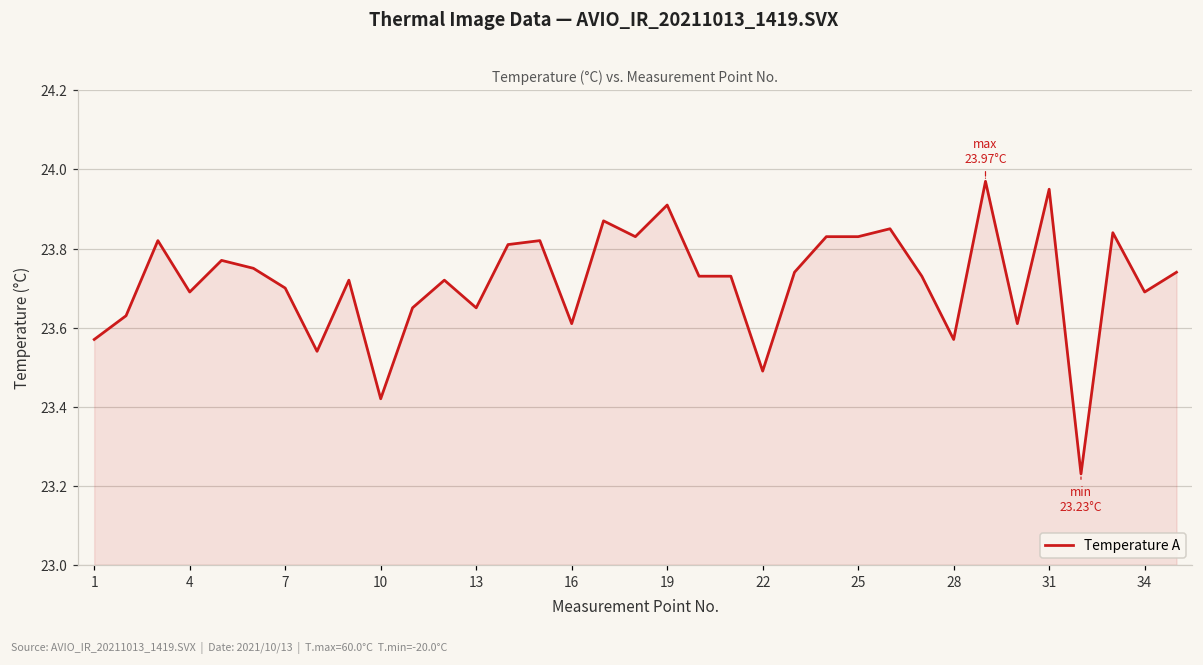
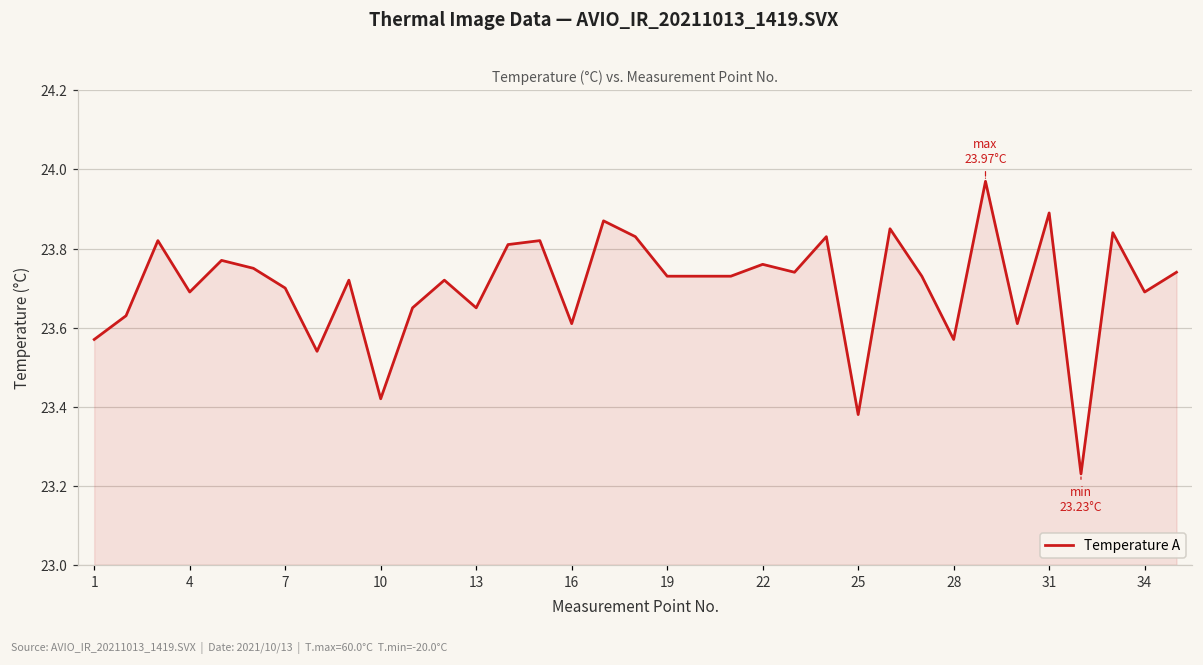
19: 23.91 -> 23.73
22: 23.49 -> 23.76
25: 23.83 -> 23.38
31: 23.95 -> 23.89
